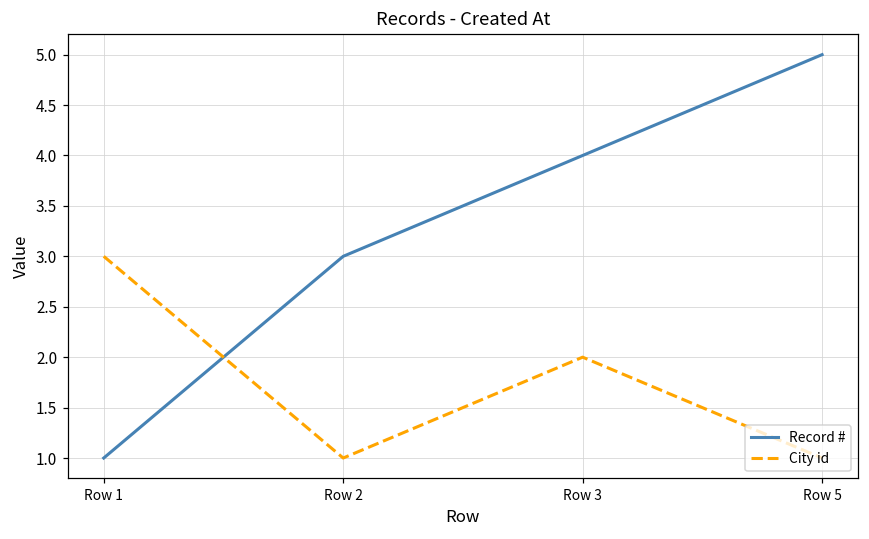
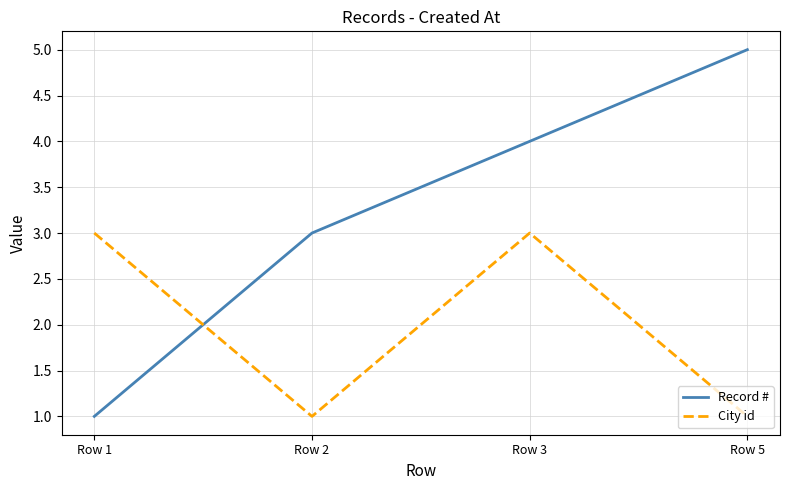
City id, Row 3: 2 -> 3
